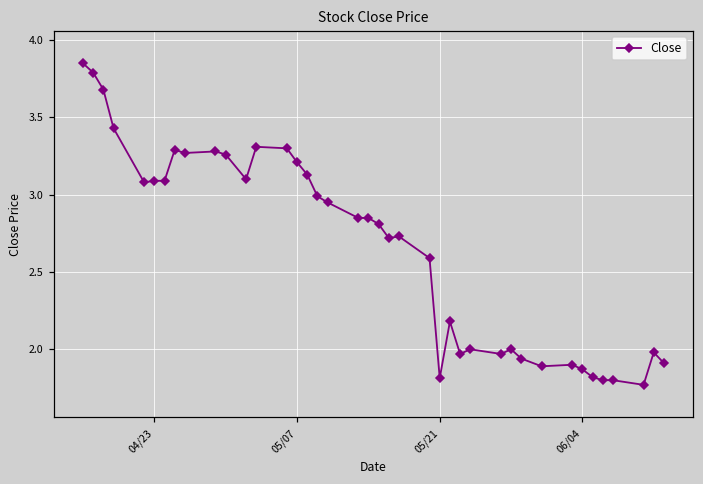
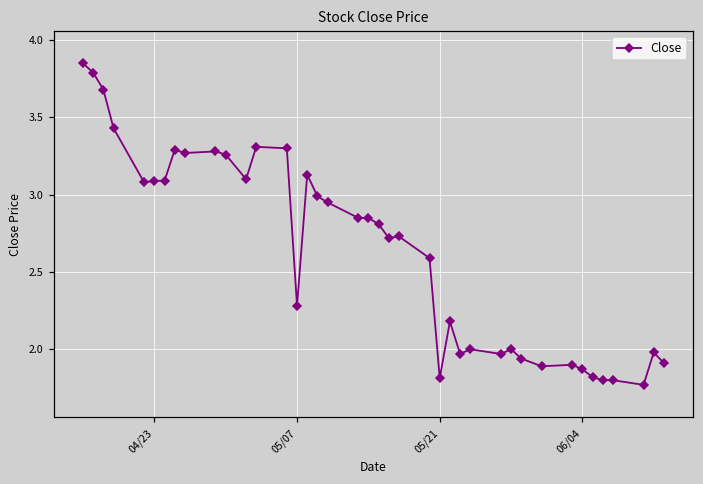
05/07: 3.21 -> 2.28
